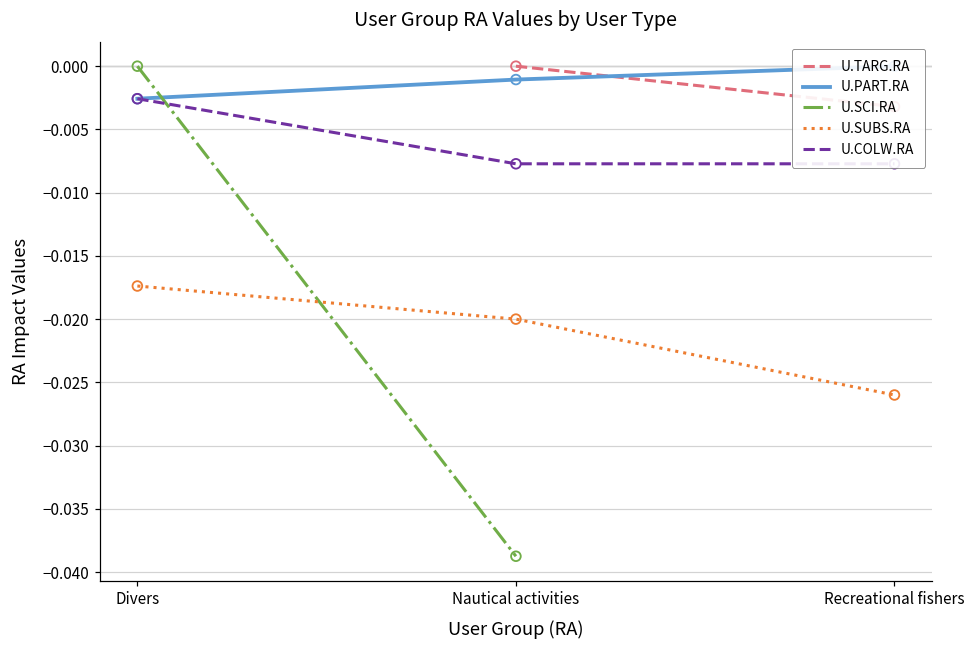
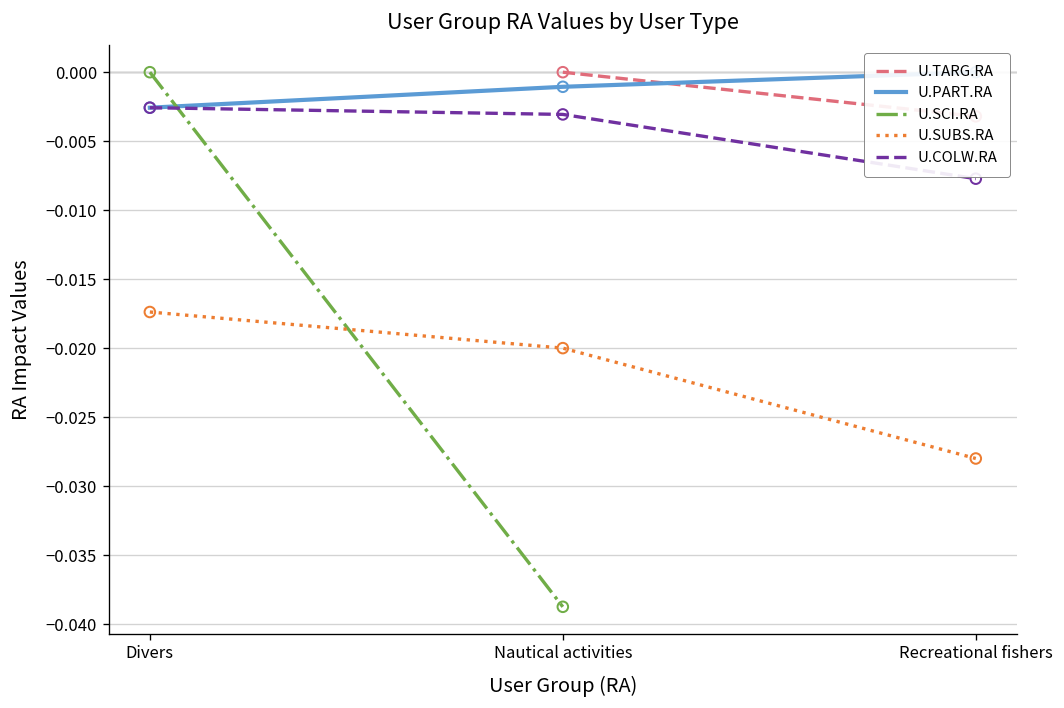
U.COLW.RA, Nautical activities: -0.0077 -> -0.0031
U.SUBS.RA, Recreational fishers: -0.026 -> -0.028
